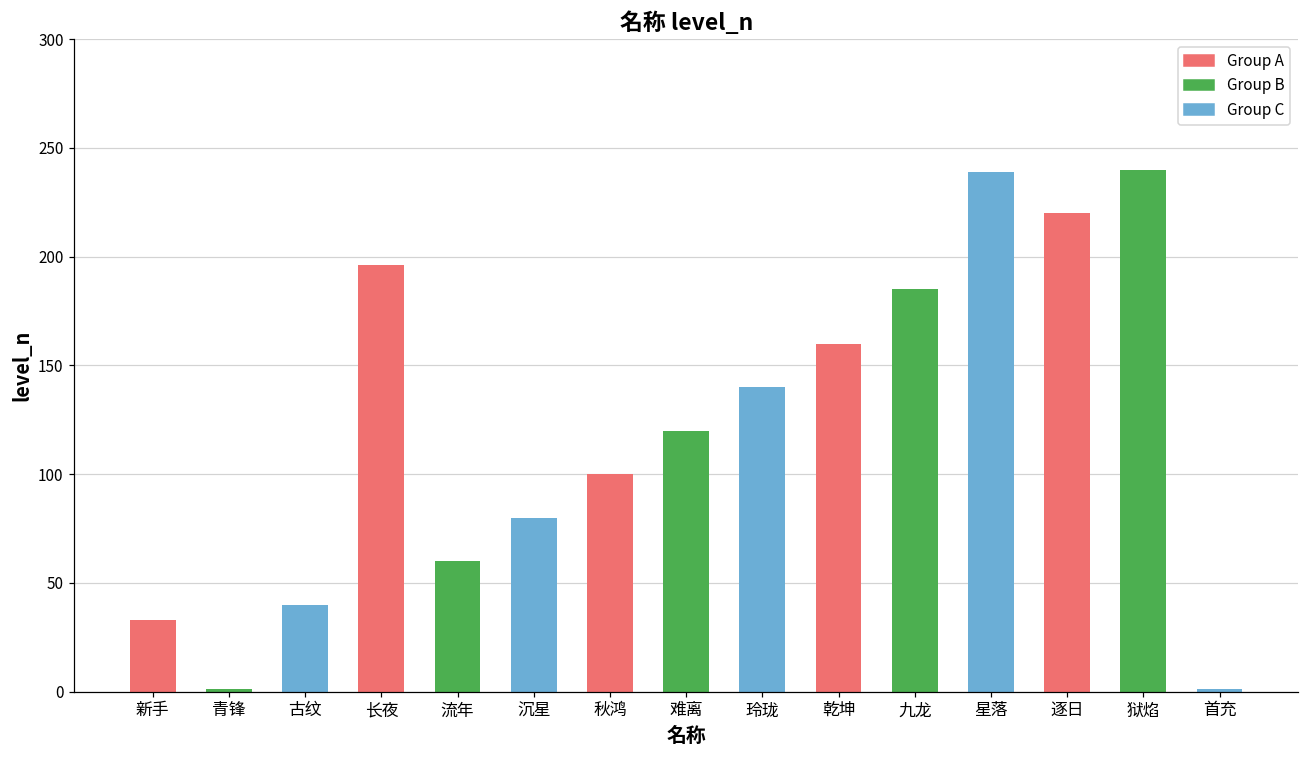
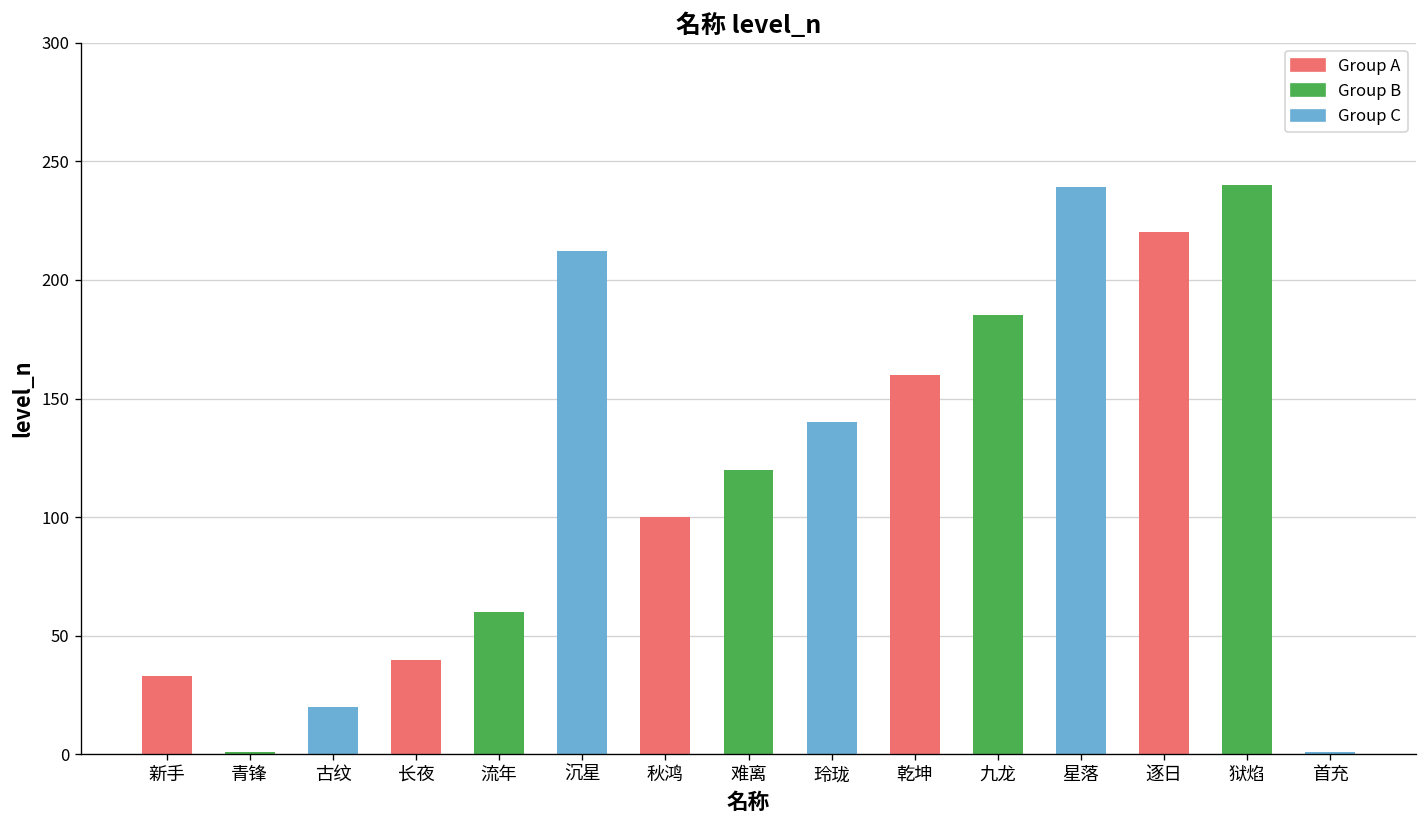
古纹: 40 -> 20
长夜: 196 -> 40
沉星: 80 -> 212
